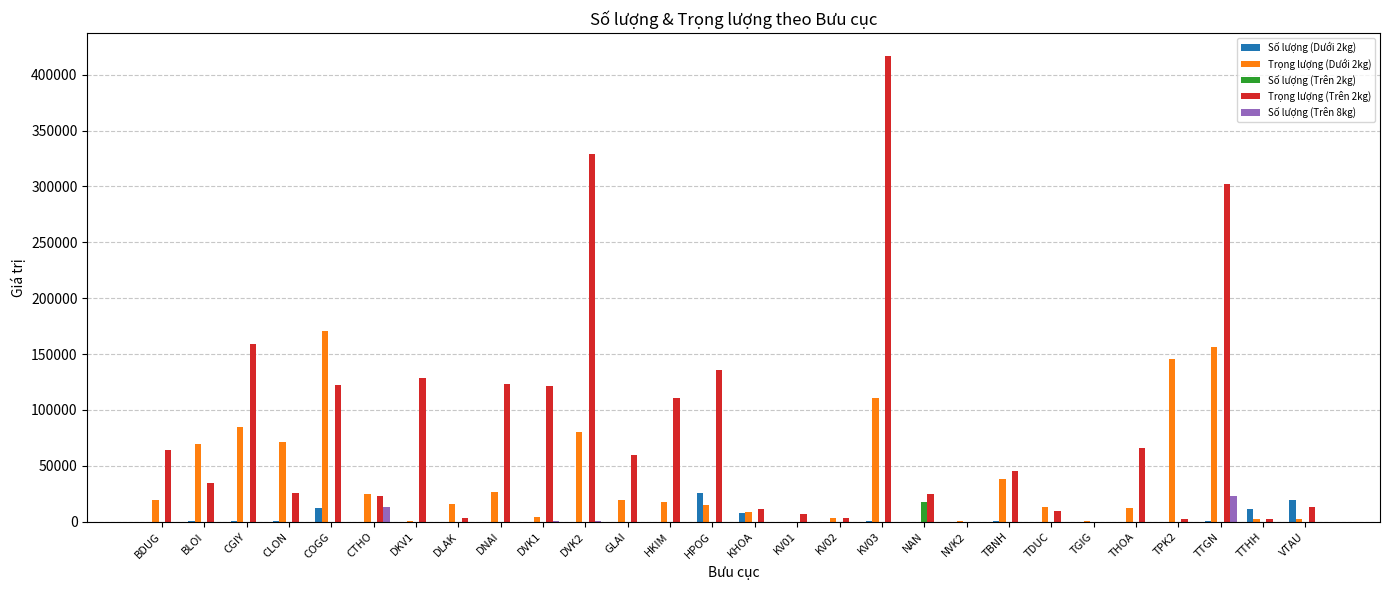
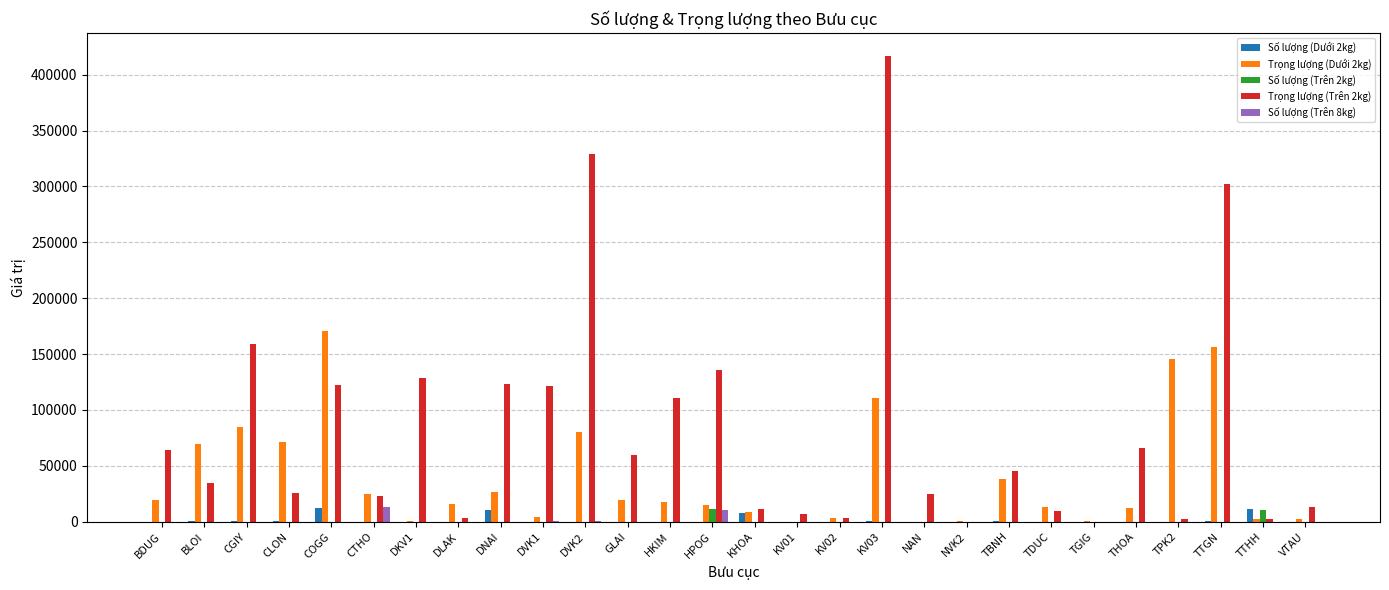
Số lượng (Dưới 2kg), DNAI: 0 -> 10000
Số lượng (Dưới 2kg), HPOG: 26000 -> 0
Số lượng (Trên 2kg), HPOG: 0 -> 11000
Số lượng (Trên 8kg), HPOG: 0 -> 10000
Số lượng (Trên 2kg), NAN: 18000 -> 0
Số lượng (Trên 8kg), TTGN: 23000 -> 0
Số lượng (Trên 2kg), TTHH: 0 -> 10000
Số lượng (Dưới 2kg), VTAU: 19000 -> 0
